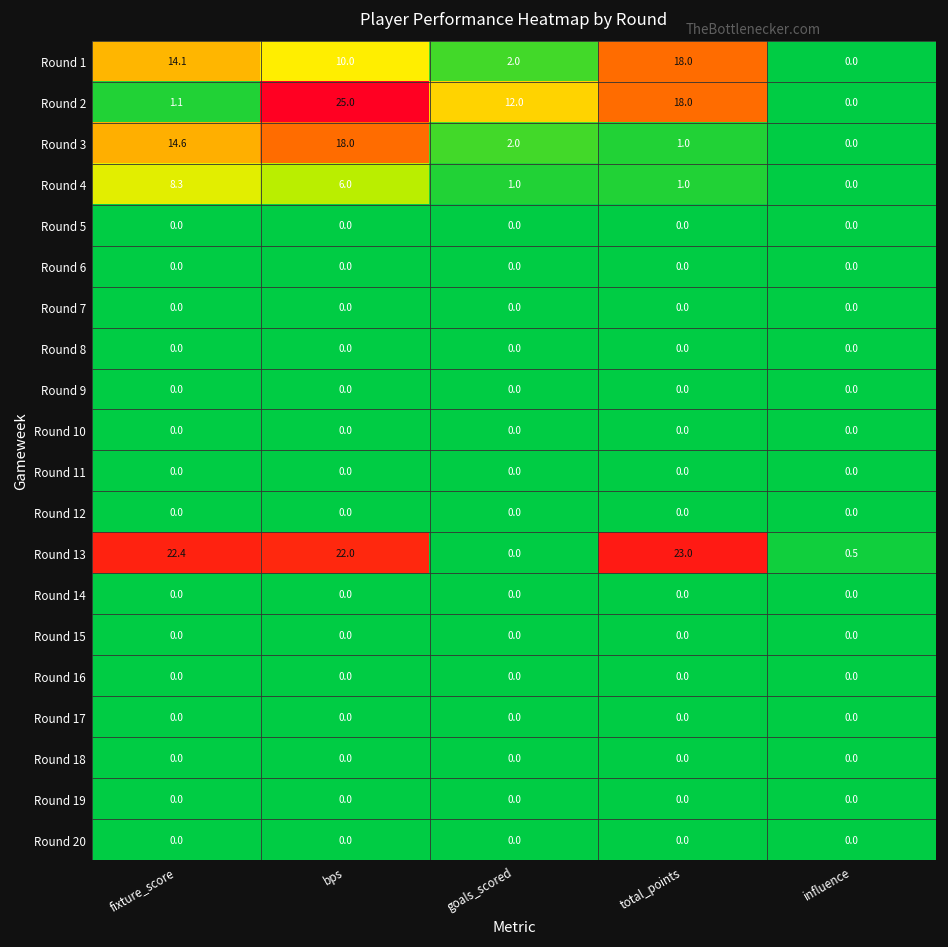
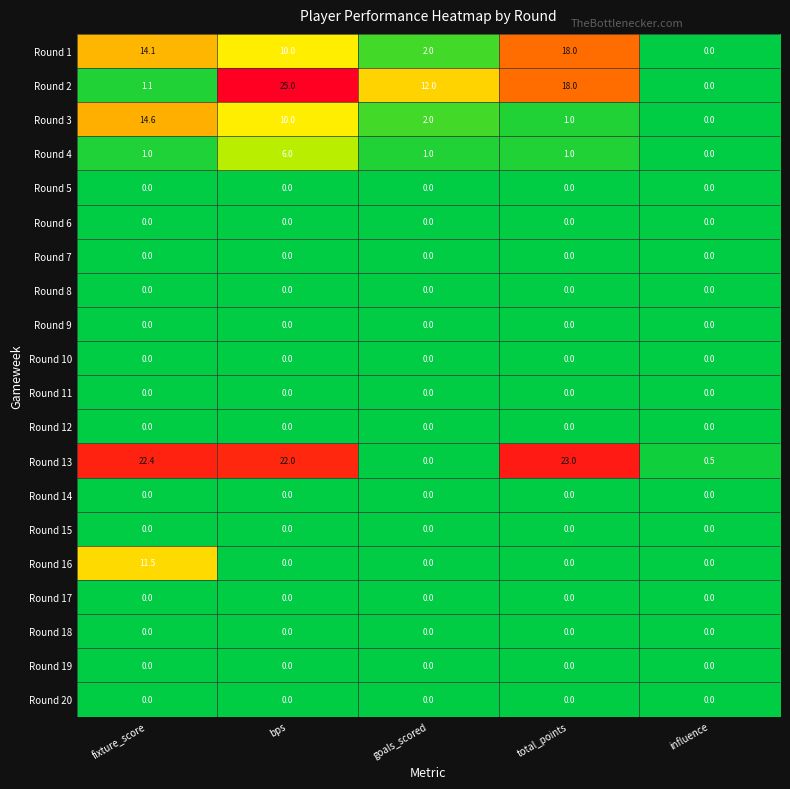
Round 3, bps: 18.0 -> 10.0
Round 4, fixture_score: 8.3 -> 1.0
Round 16, fixture_score: 0.0 -> 11.5
